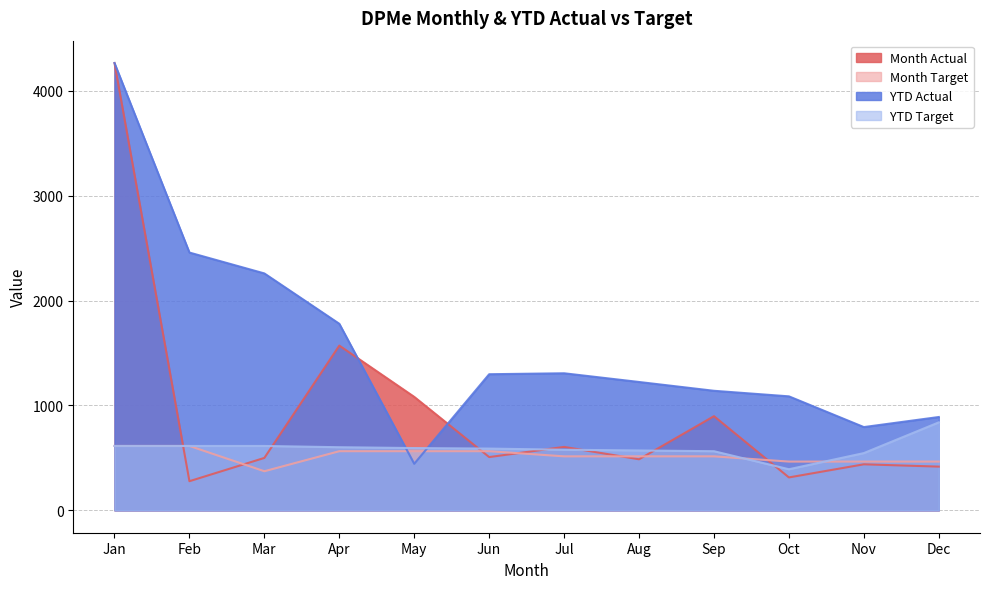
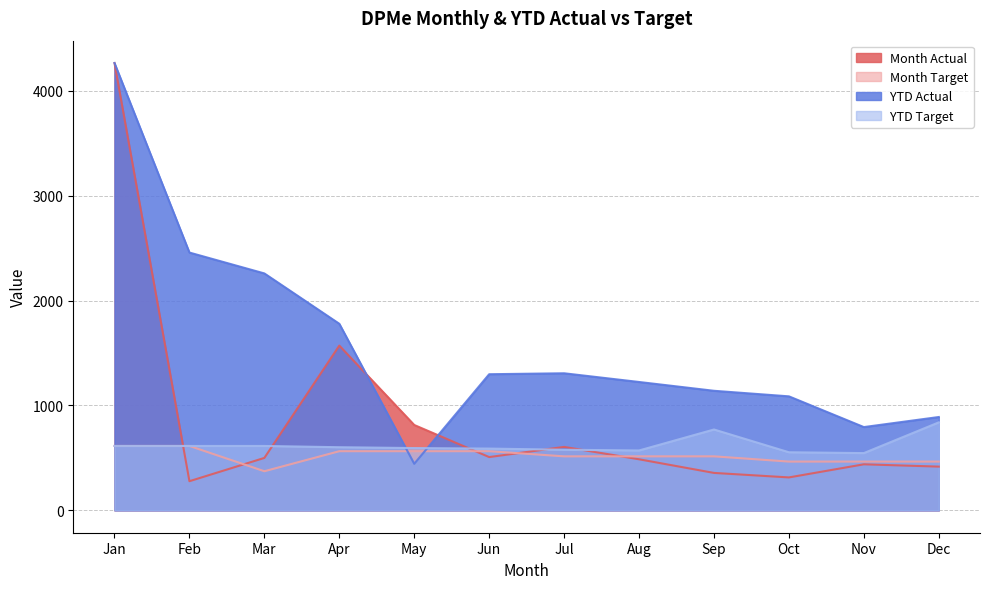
Month Actual, May: 1080 -> 810
Month Actual, Sep: 900 -> 360
YTD Target, Sep: 560 -> 770
YTD Target, Oct: 390 -> 550
